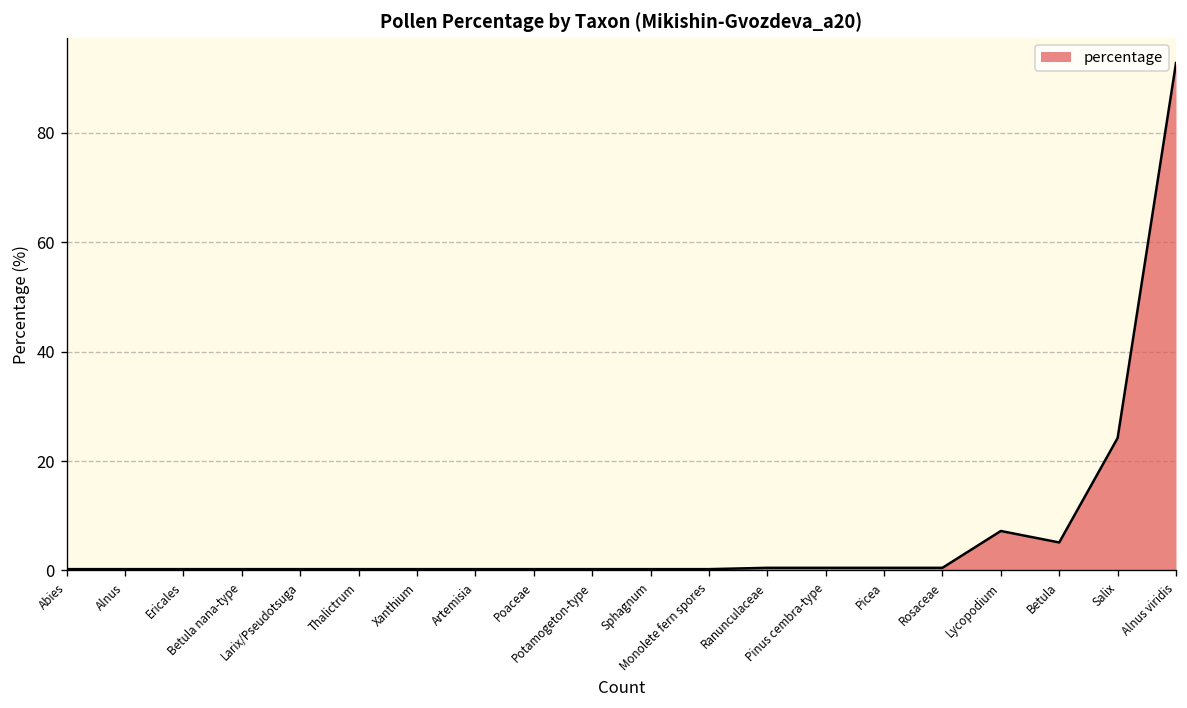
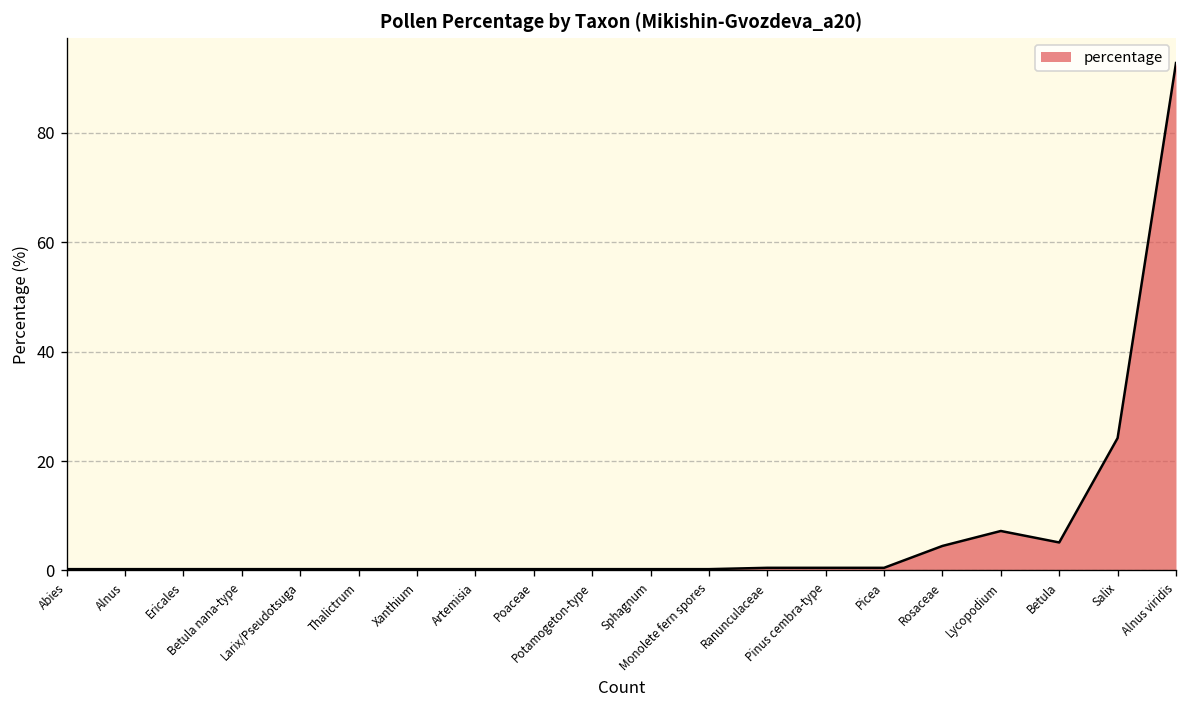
Rosaceae: 0 -> 4
